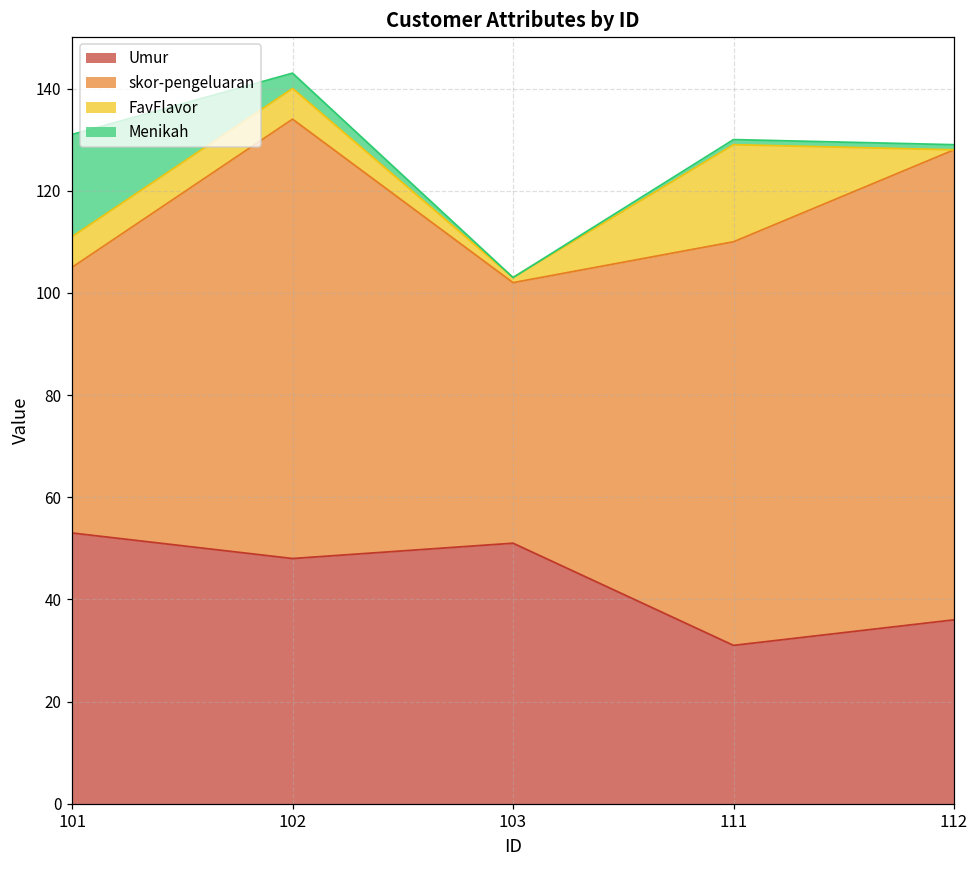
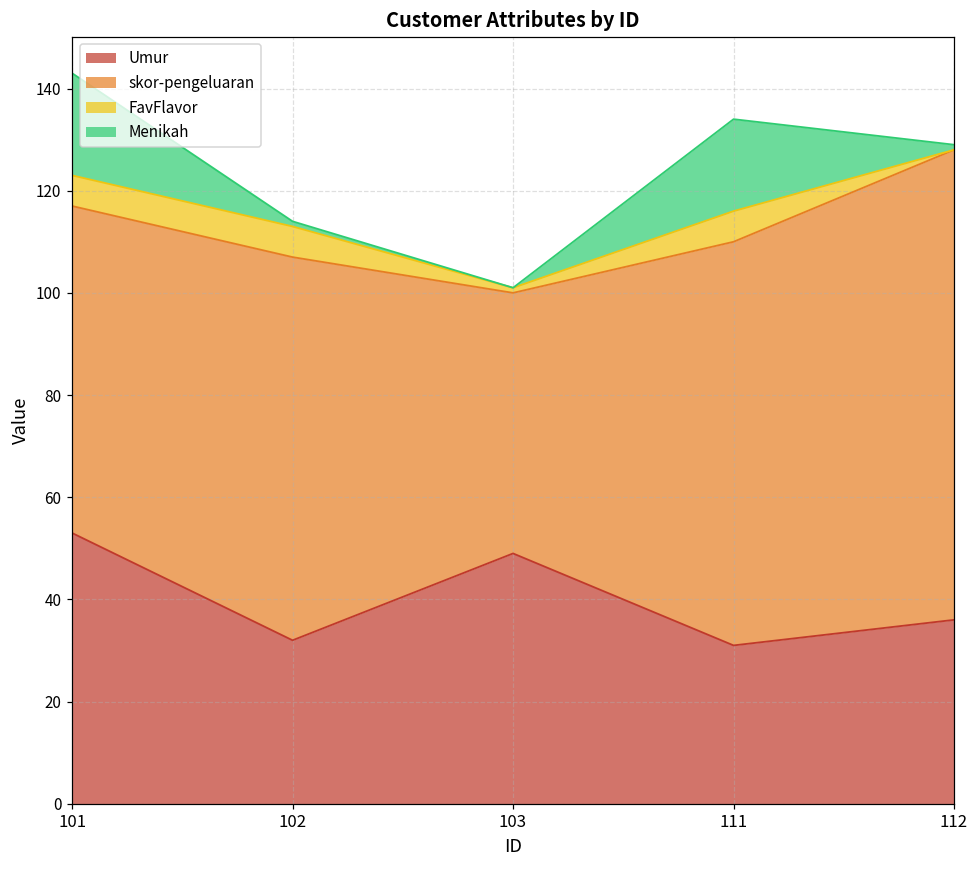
skor-pengeluaran, 101: 52 -> 64
Umur, 102: 48 -> 32
skor-pengeluaran, 102: 86 -> 75
Menikah, 102: 3 -> 1
Umur, 103: 51 -> 49
FavFlavor, 111: 19 -> 6
Menikah, 111: 1 -> 18
